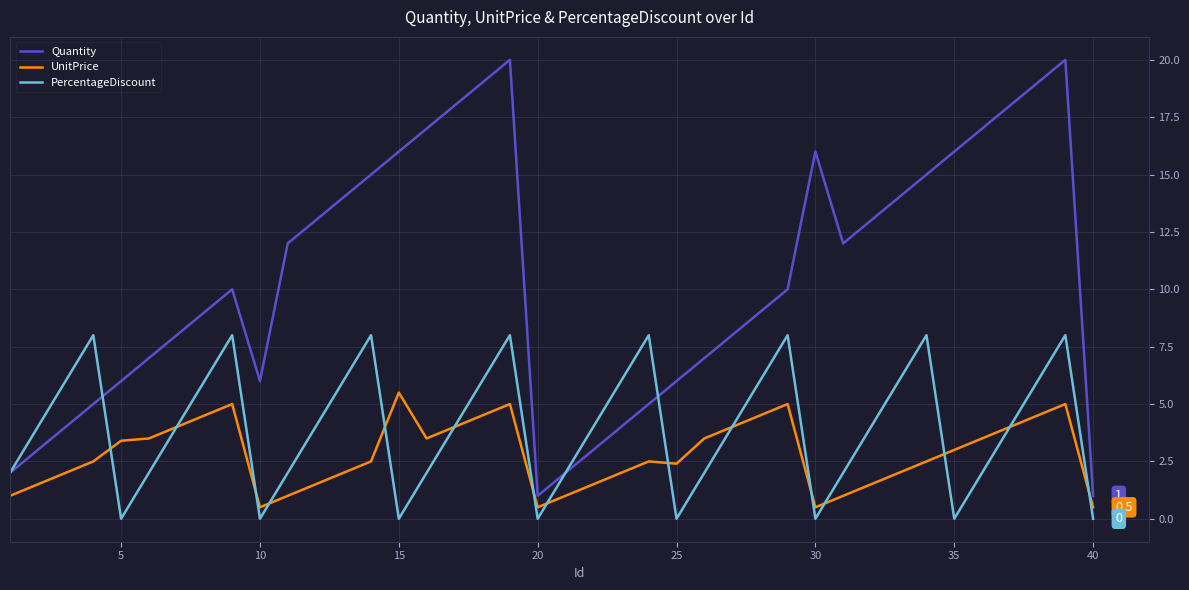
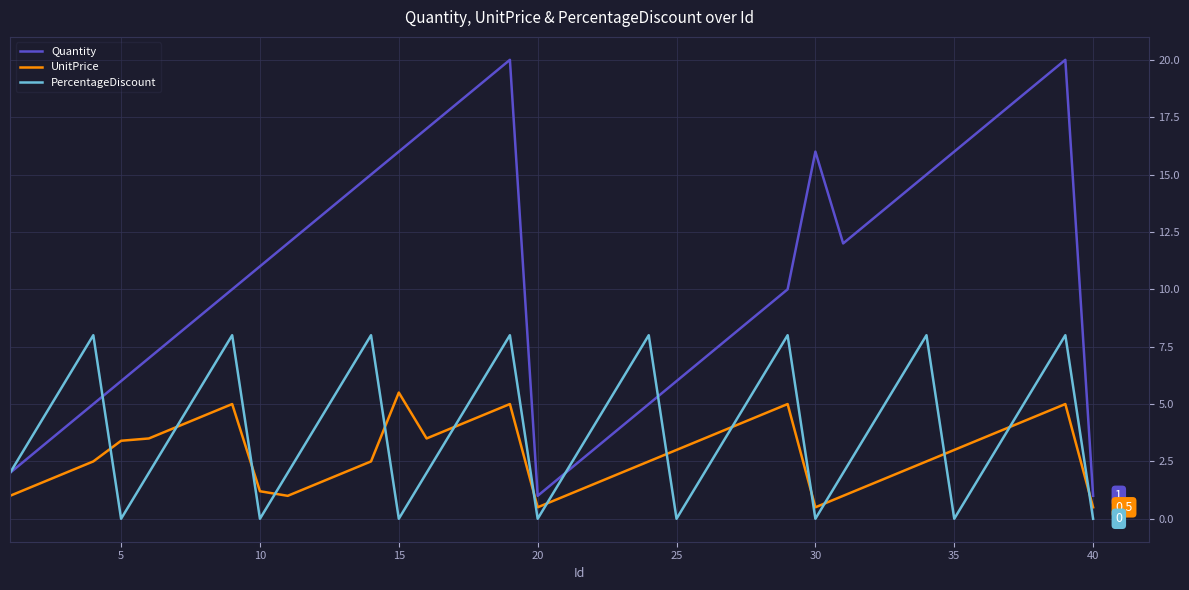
Quantity, 10: 6 -> 11
UnitPrice, 10: 0.5 -> 1.2
UnitPrice, 25: 2.4 -> 3.0
